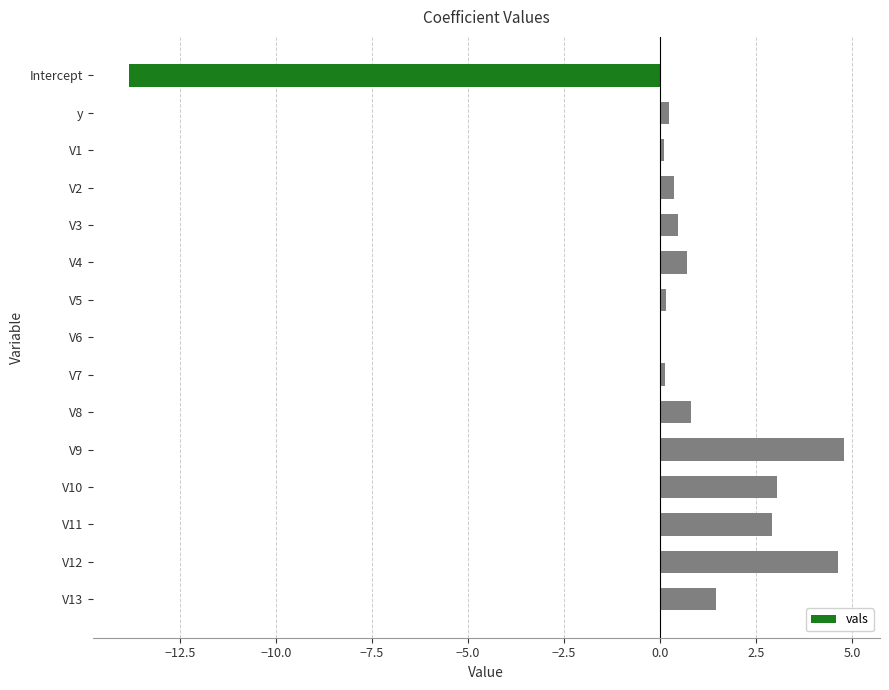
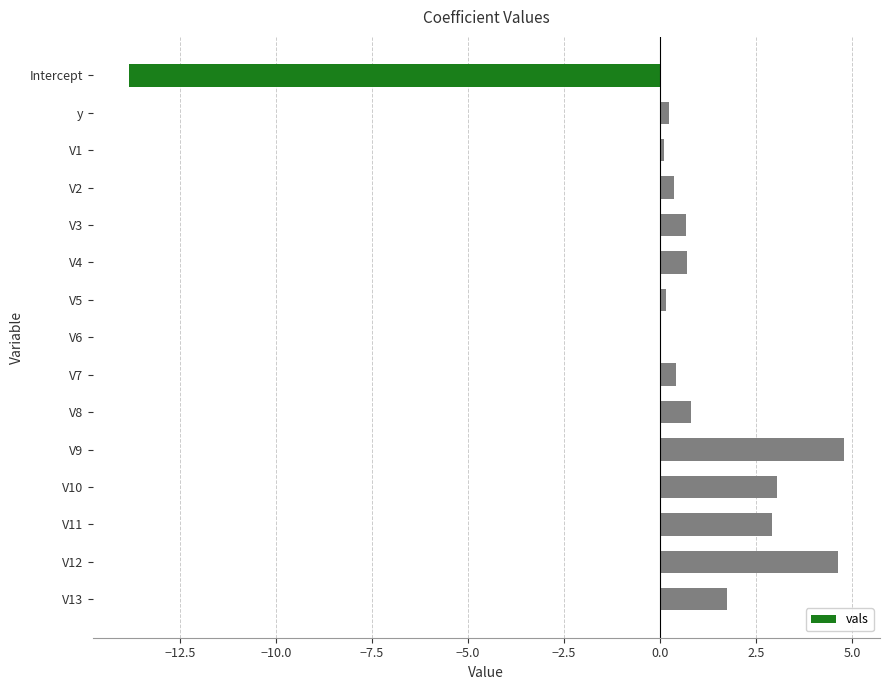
V3: 0.5 -> 0.7
V7: 0.1 -> 0.4
V13: 1.5 -> 1.7
